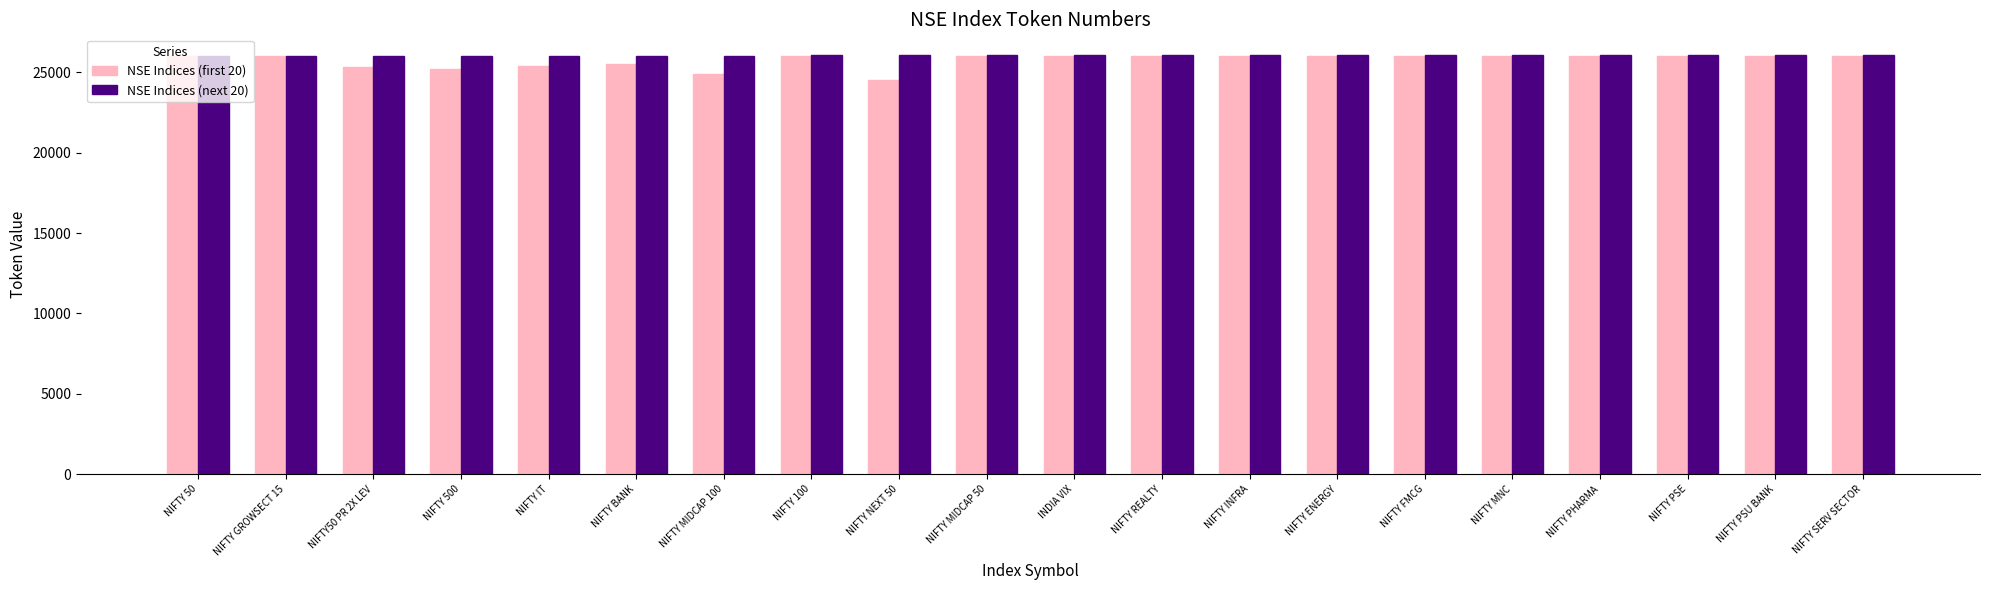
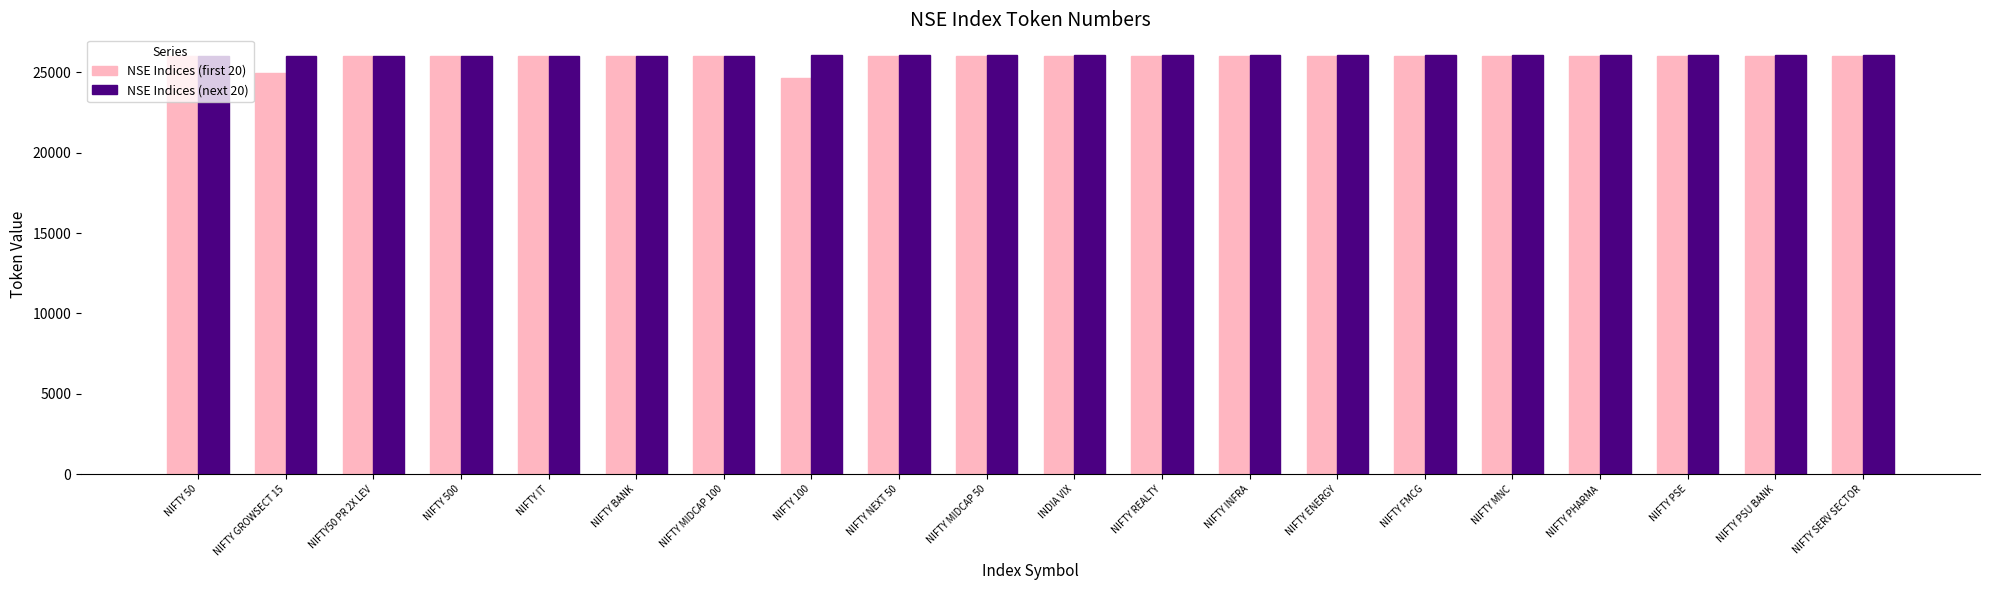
NSE Indices (first 20), NIFTY GROWSECT 15: 26000 -> 25000
NSE Indices (first 20), NIFTY50 PR 2X LEV: 25300 -> 26000
NSE Indices (first 20), NIFTY 500: 25200 -> 26000
NSE Indices (first 20), NIFTY IT: 25400 -> 26000
NSE Indices (first 20), NIFTY BANK: 25500 -> 26000
NSE Indices (first 20), NIFTY MIDCAP 100: 24900 -> 26000
NSE Indices (first 20), NIFTY 100: 26000 -> 24600
NSE Indices (first 20), NIFTY NEXT 50: 24500 -> 26000
